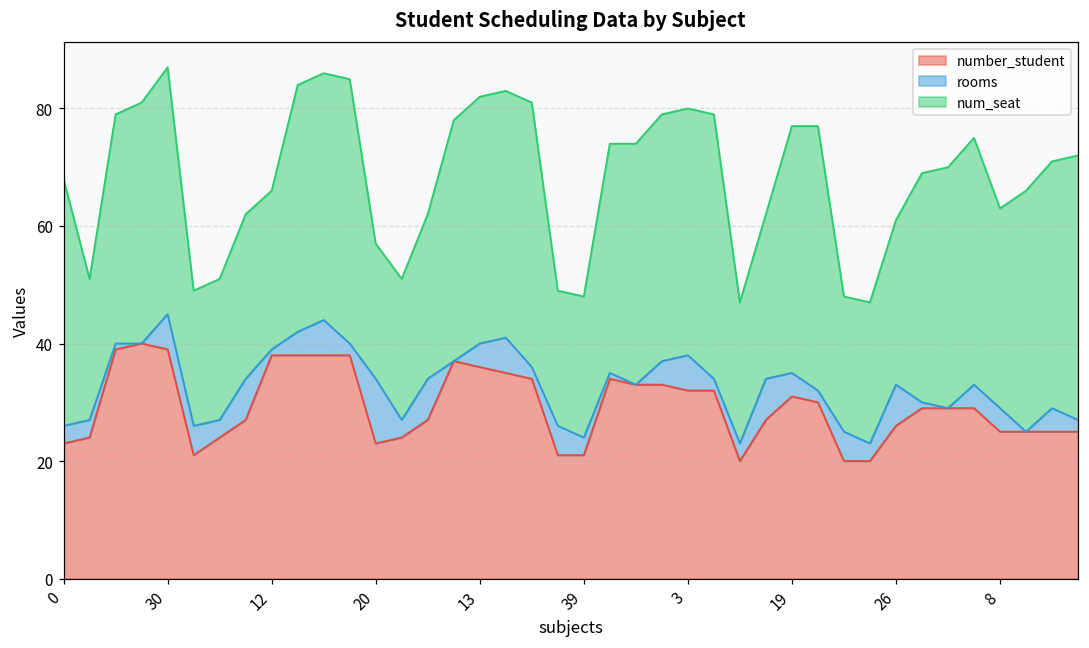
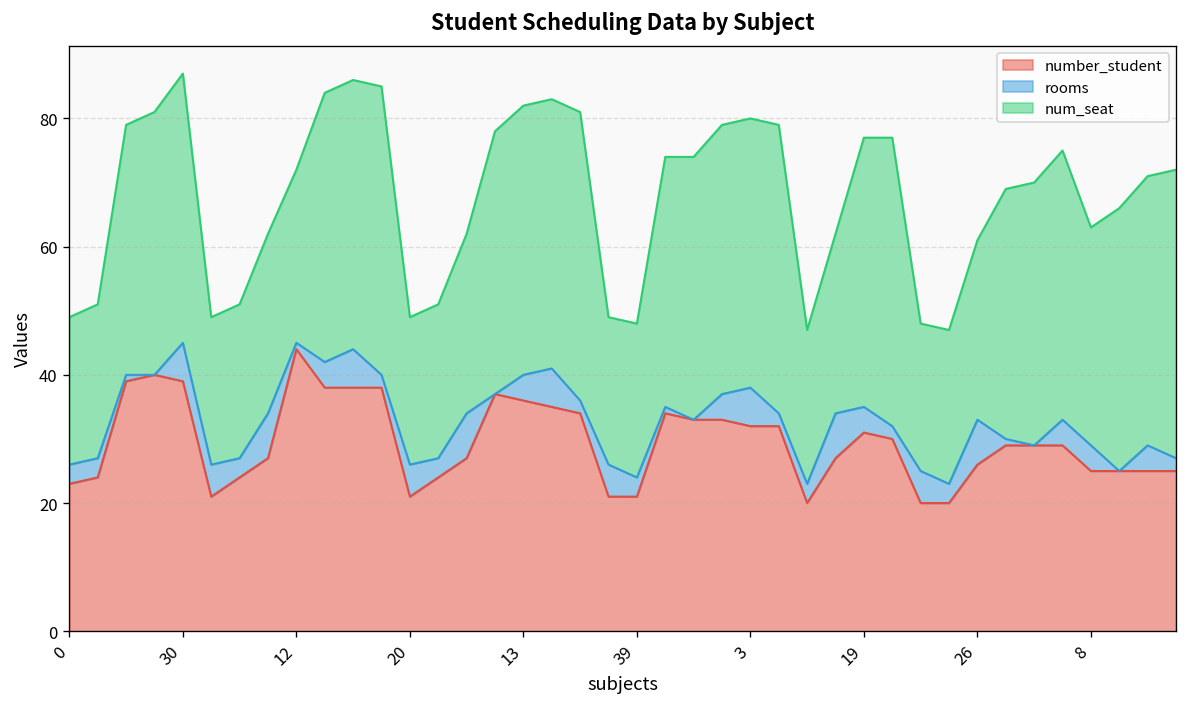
num_seat, 0: 42 -> 23
number_student, 12: 38 -> 44
number_student, 20: 23 -> 21
rooms, 20: 11 -> 5
